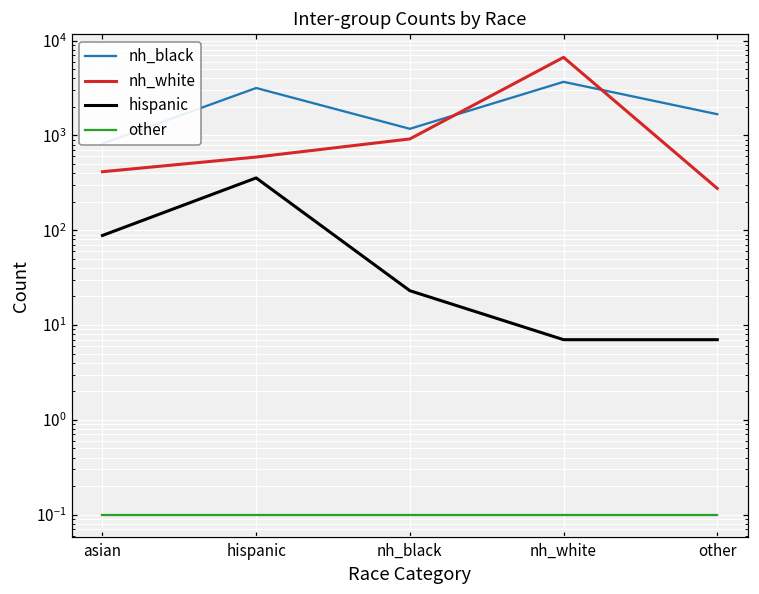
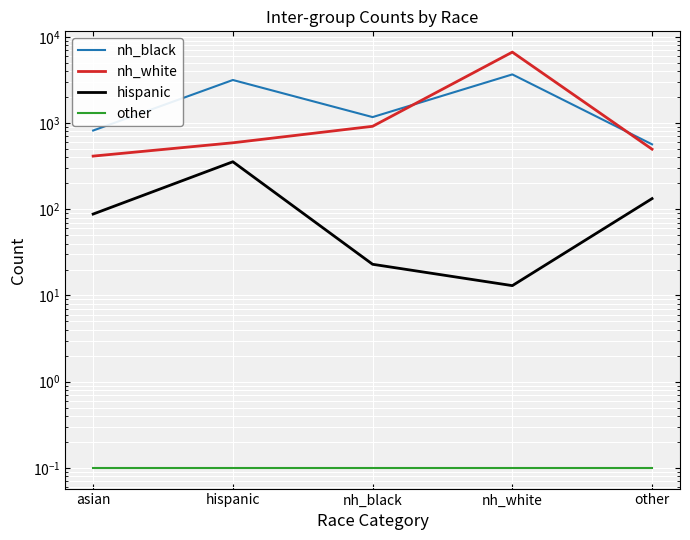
hispanic, nh_white: 7 -> 13
nh_black, other: 1700 -> 600
nh_white, other: 280 -> 500
hispanic, other: 7 -> 130
